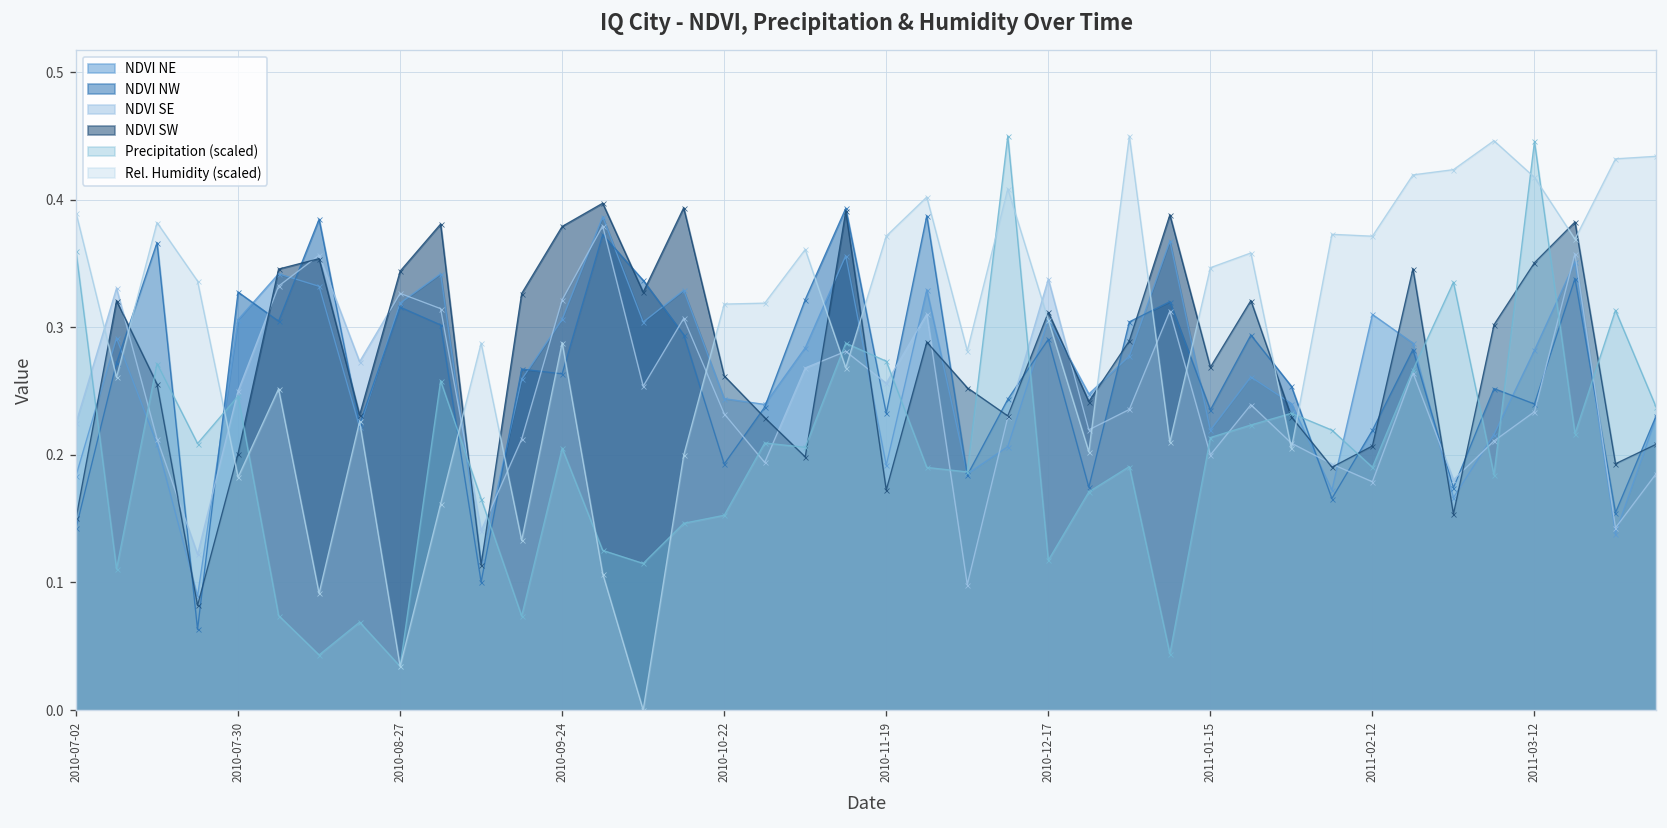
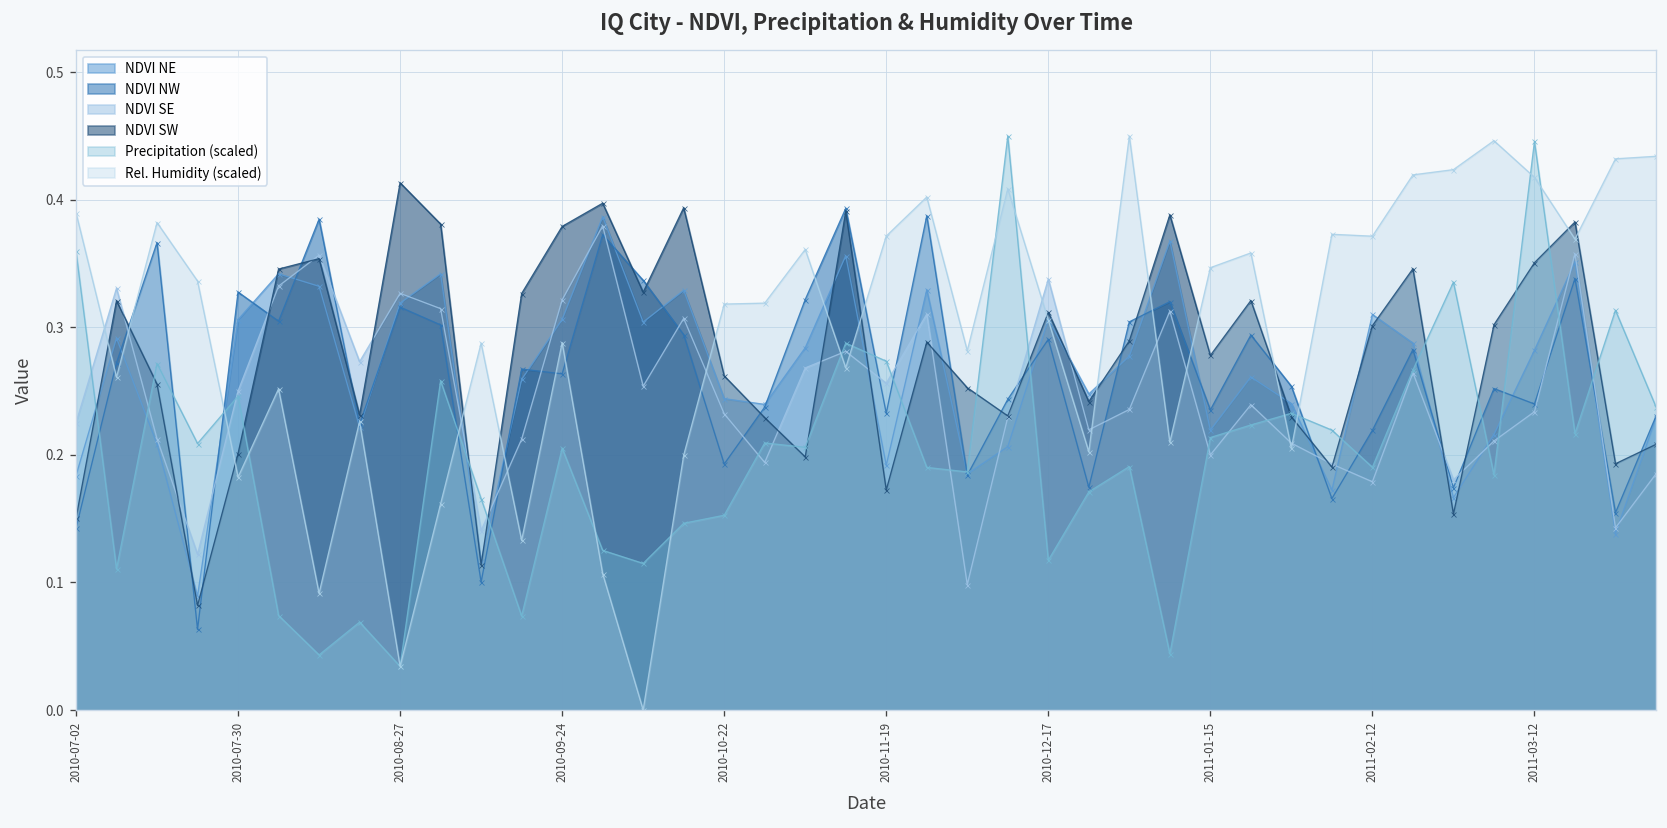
NDVI SW, 2010-08-27: 0.344 -> 0.413
NDVI SW, 2011-01-15: 0.269 -> 0.278
NDVI SW, 2011-02-12: 0.207 -> 0.301
